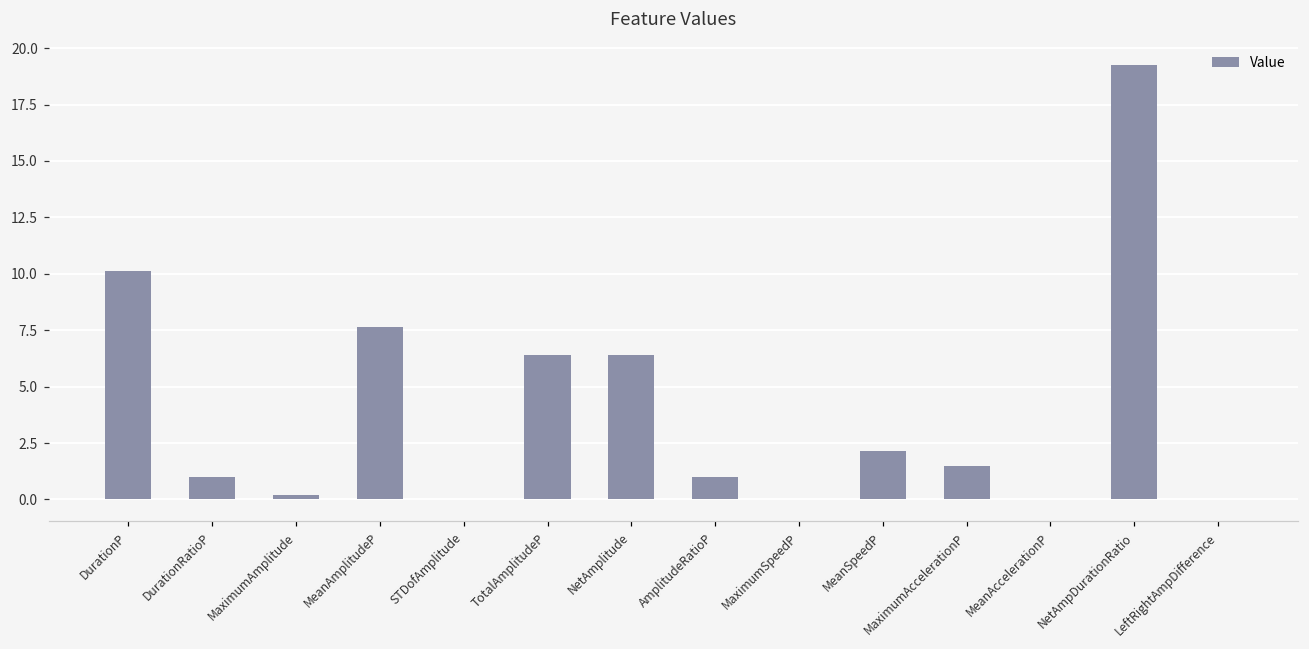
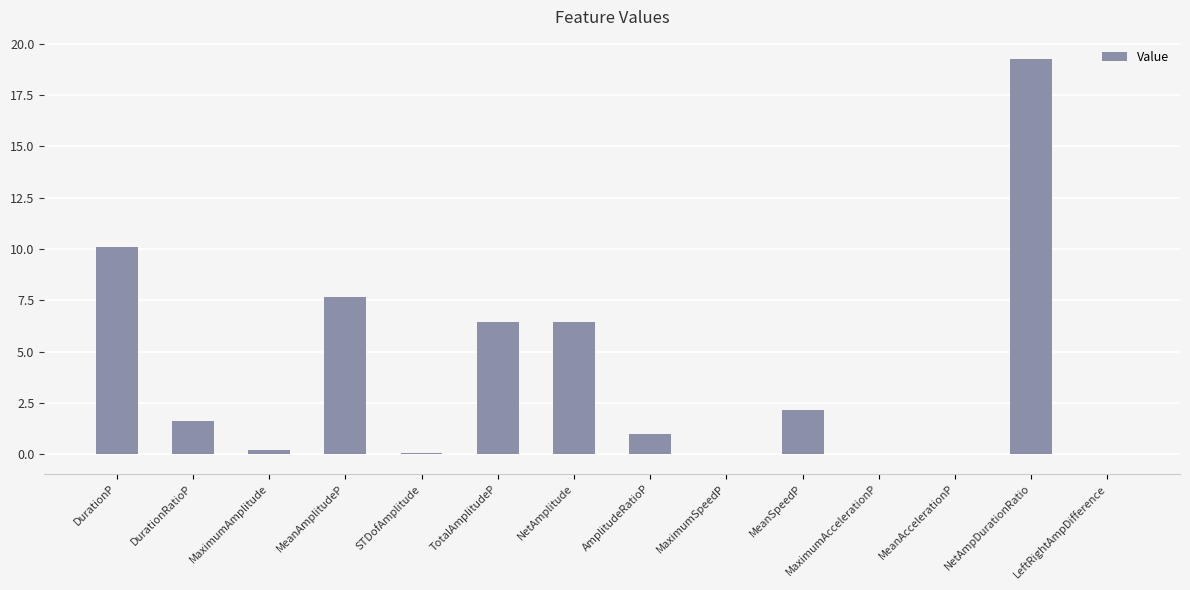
DurationRatioP: 1.0 -> 1.6
MaximumAccelerationP: 1.5 -> 0.0
